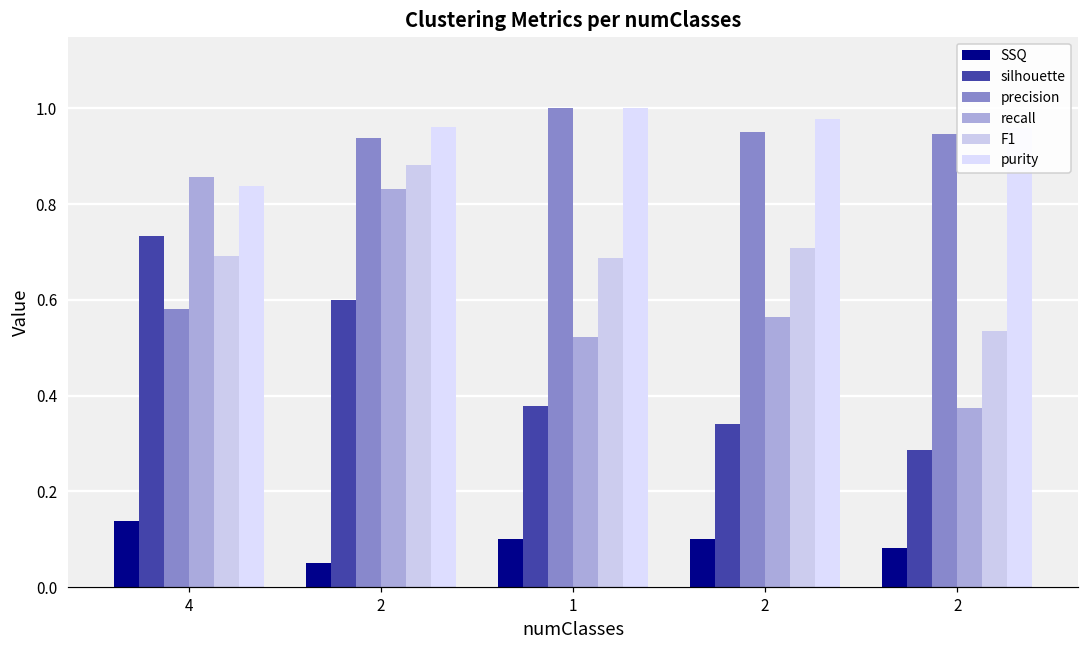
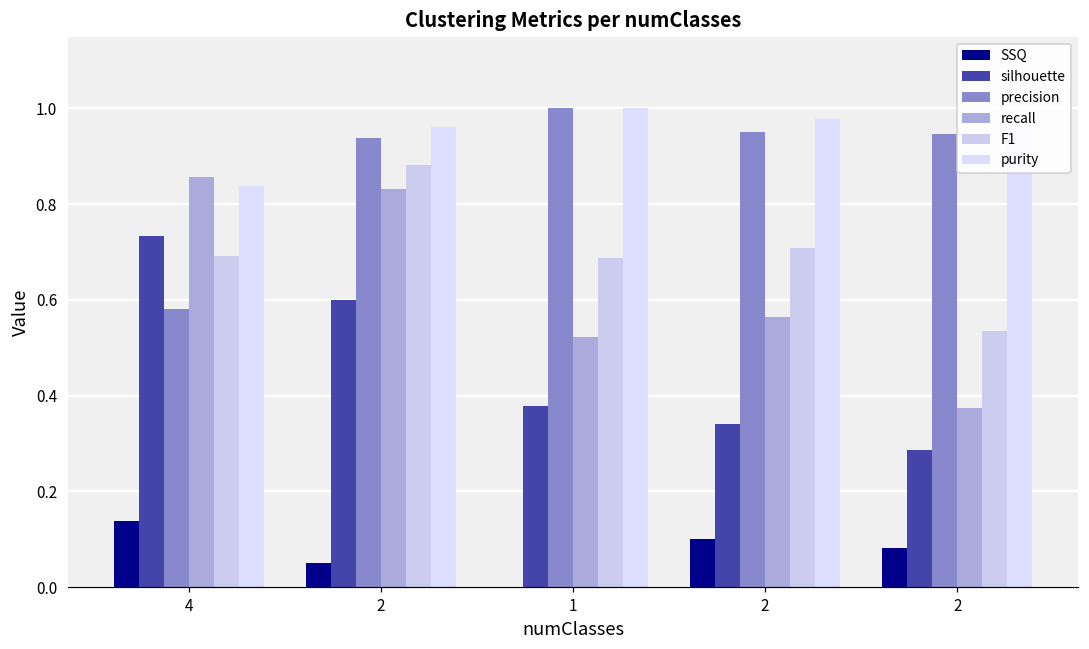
SSQ, 1: 0.1 -> 0.0
